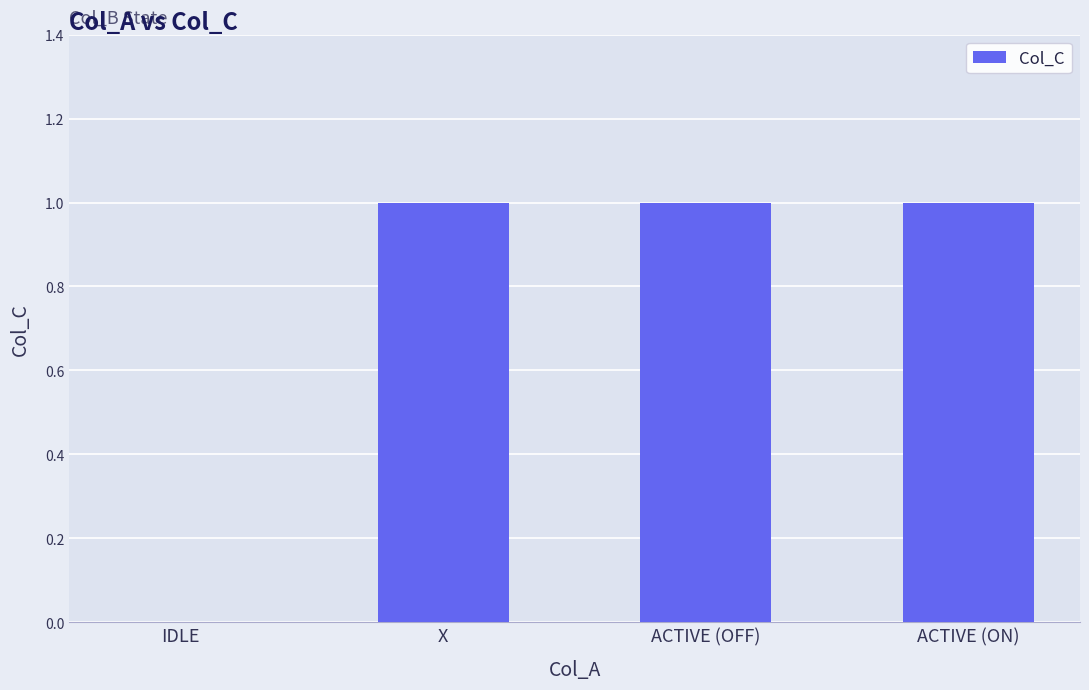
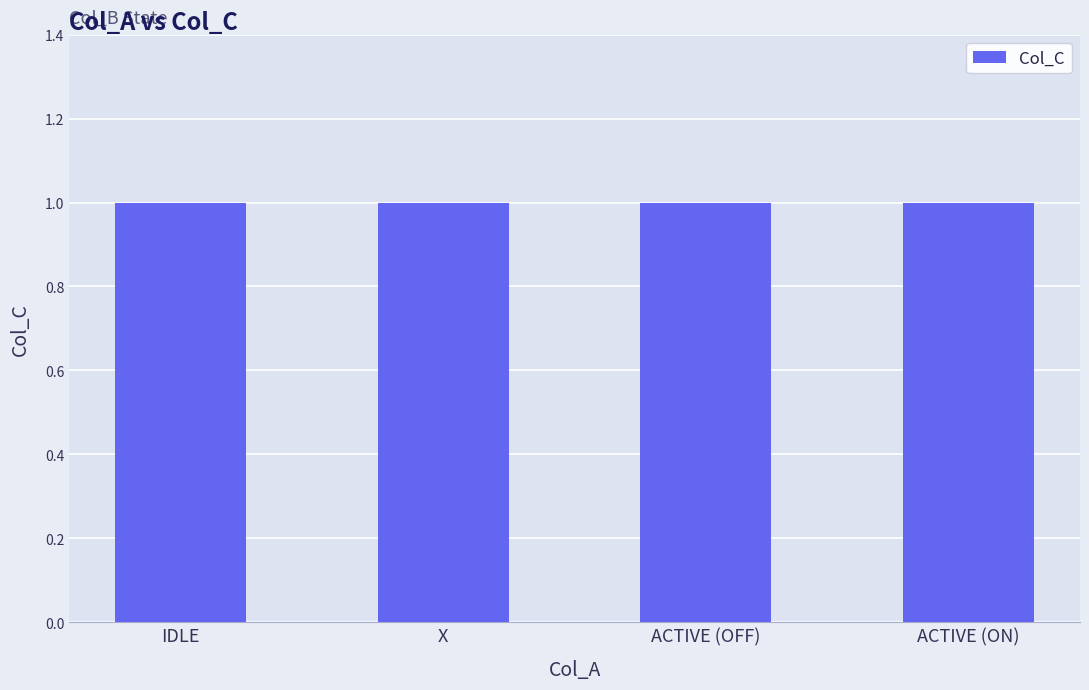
IDLE: 0 -> 1
